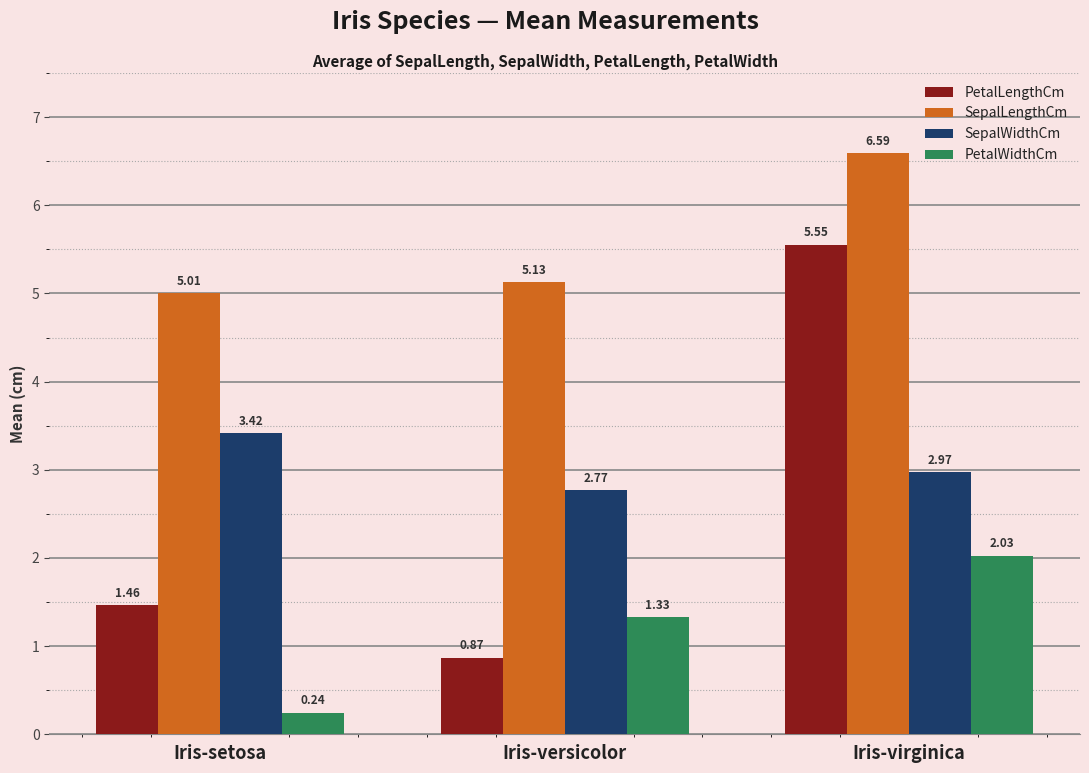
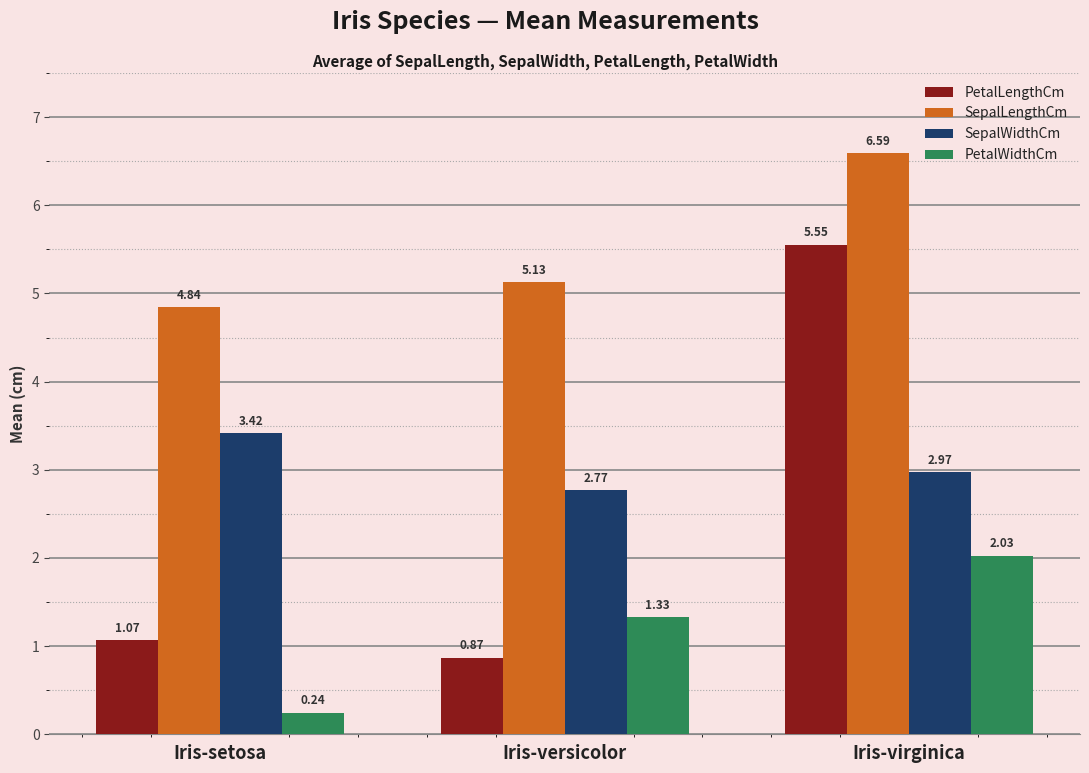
PetalLengthCm, Iris-setosa: 1.46 -> 1.07
SepalLengthCm, Iris-setosa: 5.01 -> 4.84
